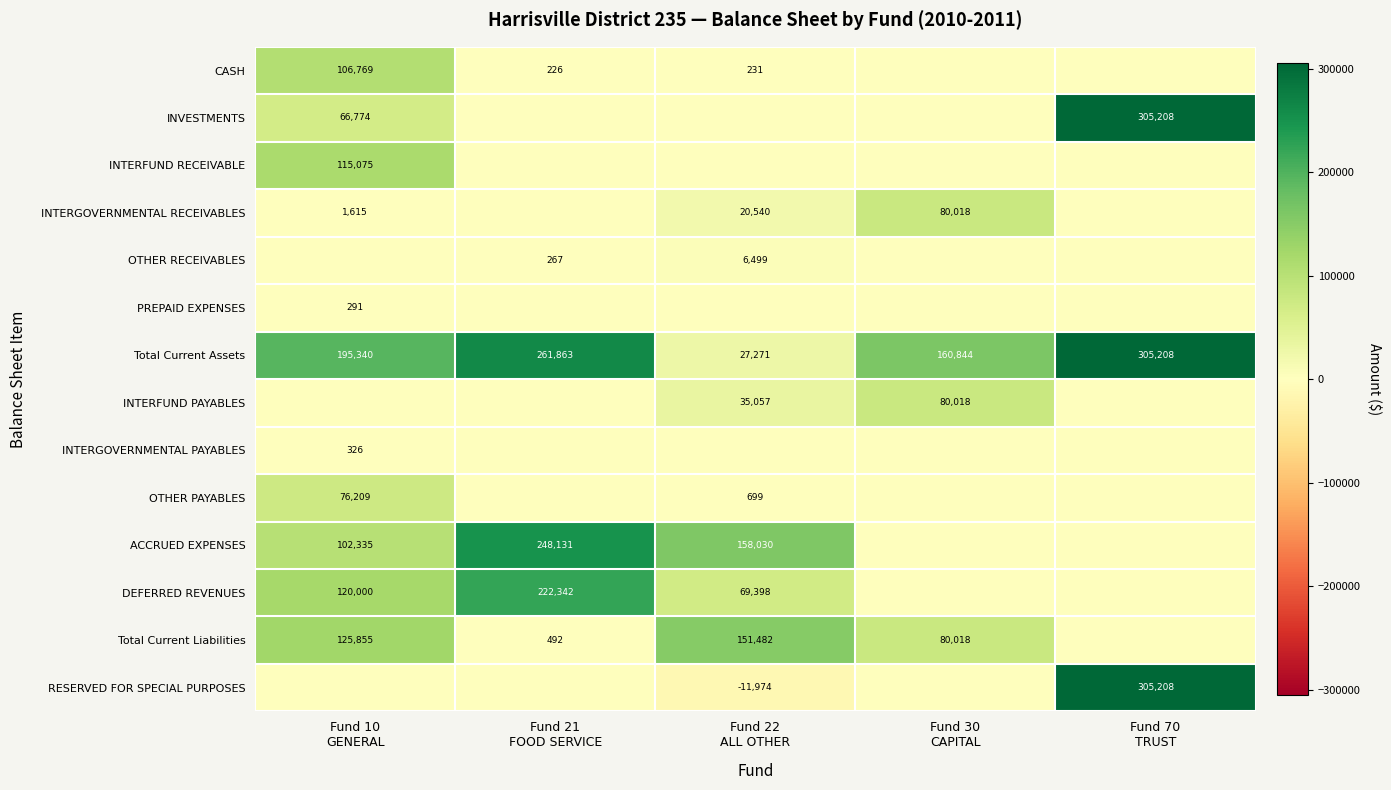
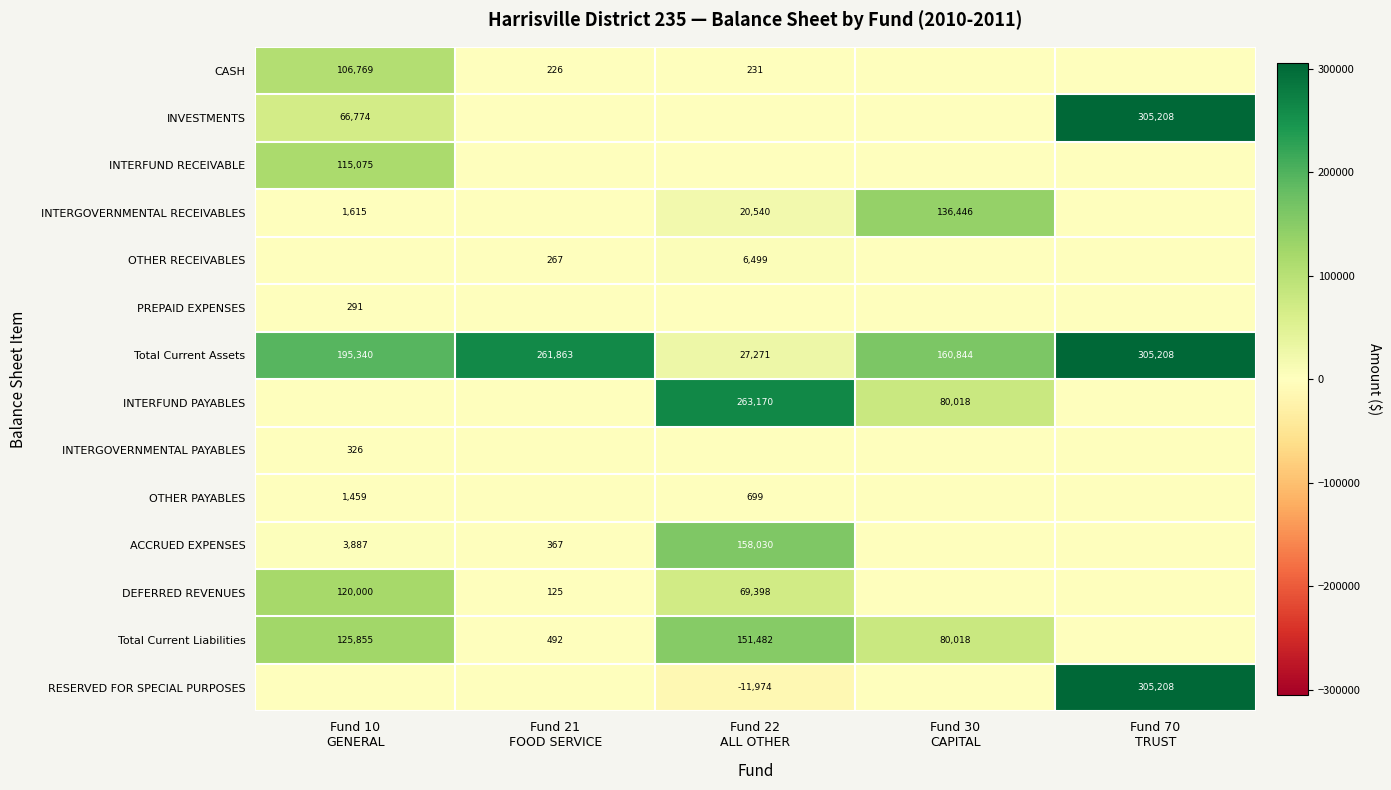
INTERGOVERNMENTAL RECEIVABLES, Fund 30 CAPITAL: 80,018 -> 136,446
INTERFUND PAYABLES, Fund 22 ALL OTHER: 35,057 -> 263,170
OTHER PAYABLES, Fund 10 GENERAL: 76,209 -> 1,459
ACCRUED EXPENSES, Fund 10 GENERAL: 102,335 -> 3,887
ACCRUED EXPENSES, Fund 21 FOOD SERVICE: 248,131 -> 367
DEFERRED REVENUES, Fund 21 FOOD SERVICE: 222,342 -> 125
